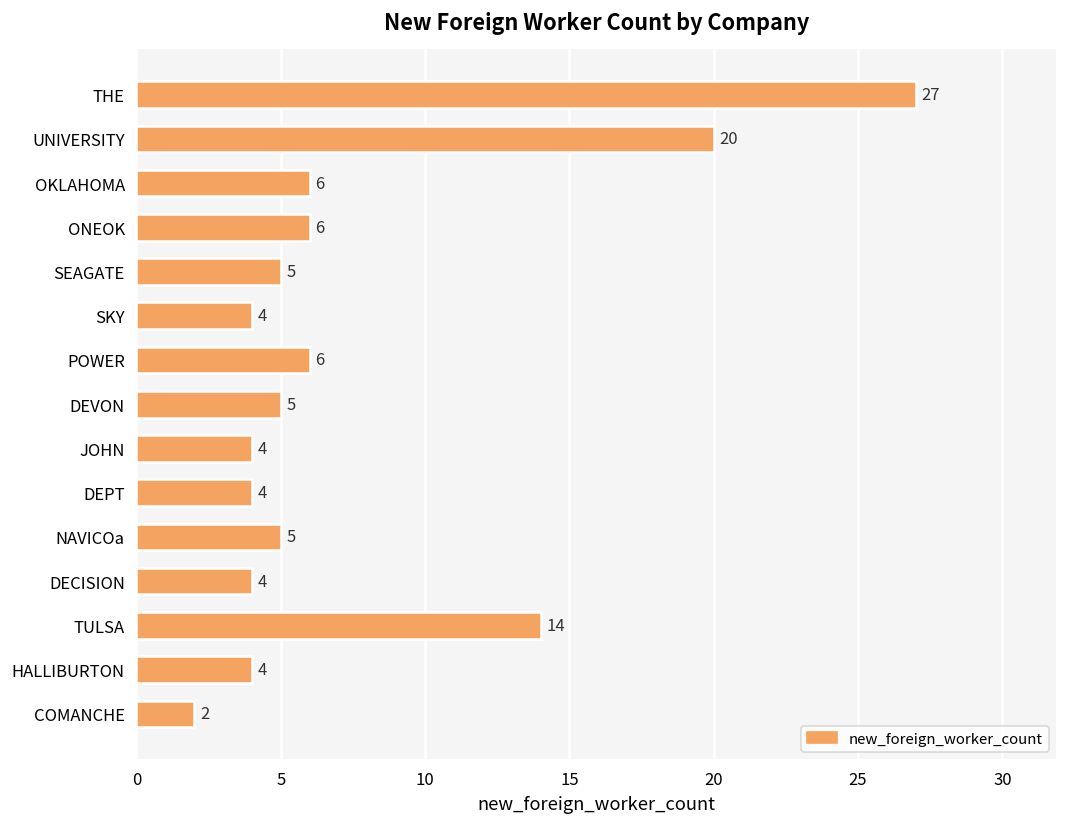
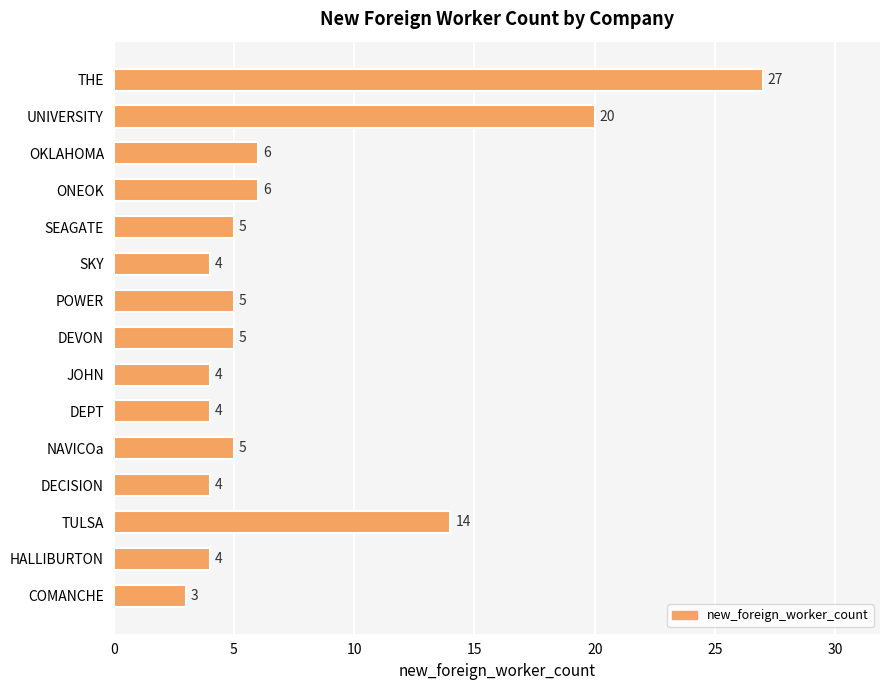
POWER: 6 -> 5
COMANCHE: 2 -> 3
